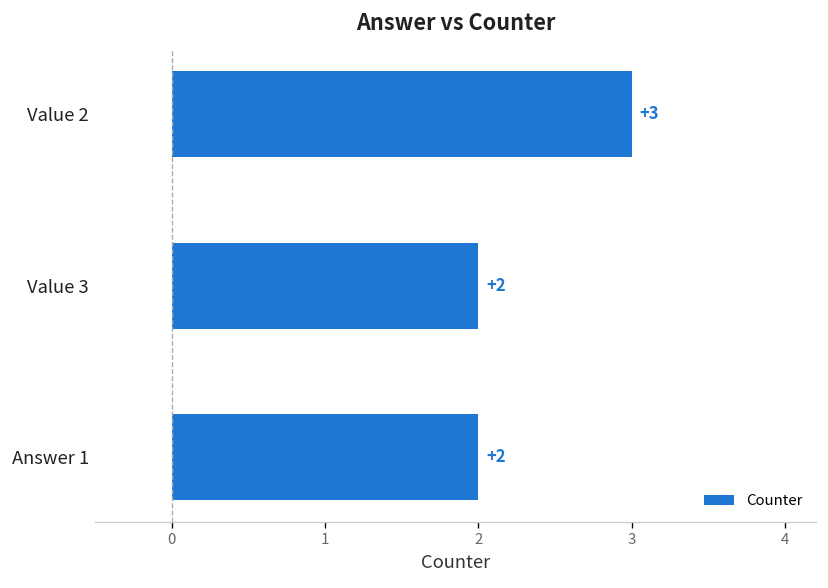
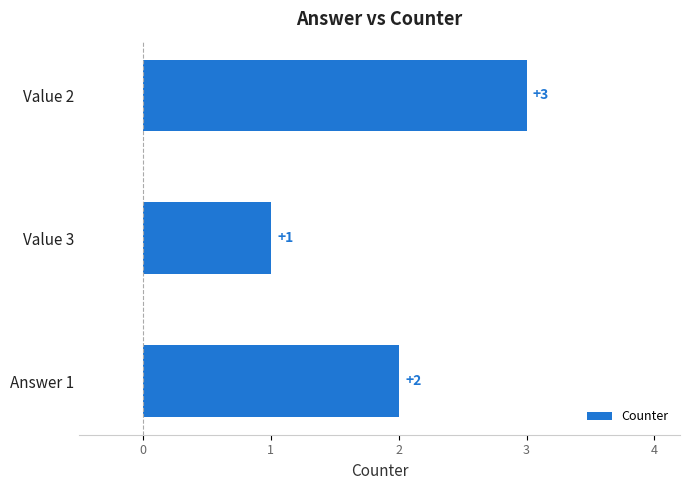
Value 3: +2 -> +1
